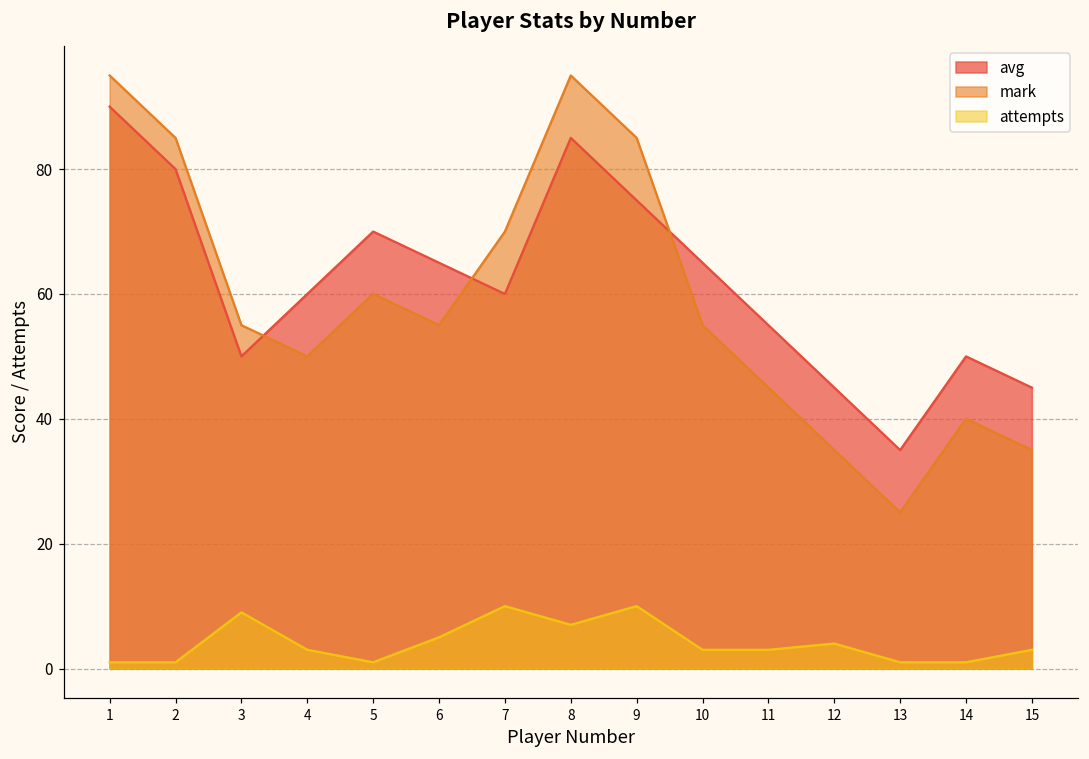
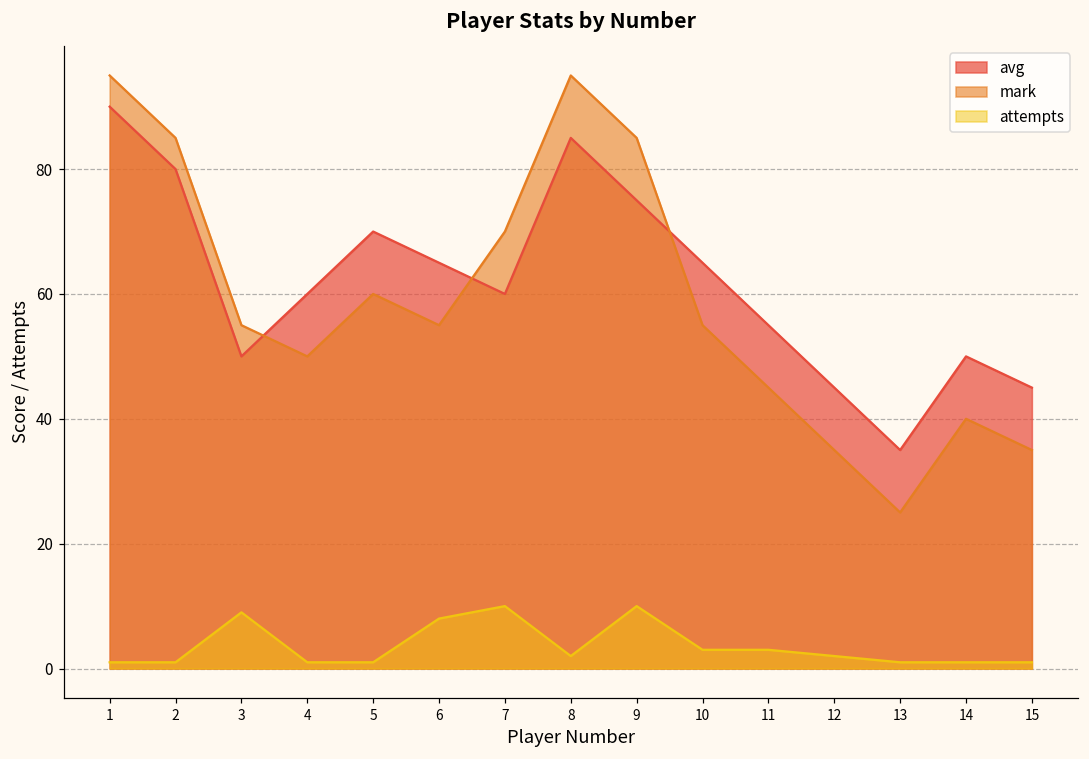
attempts, 4: 3 -> 1
attempts, 6: 5 -> 8
attempts, 8: 7 -> 2
attempts, 12: 4 -> 2
attempts, 15: 3 -> 1
